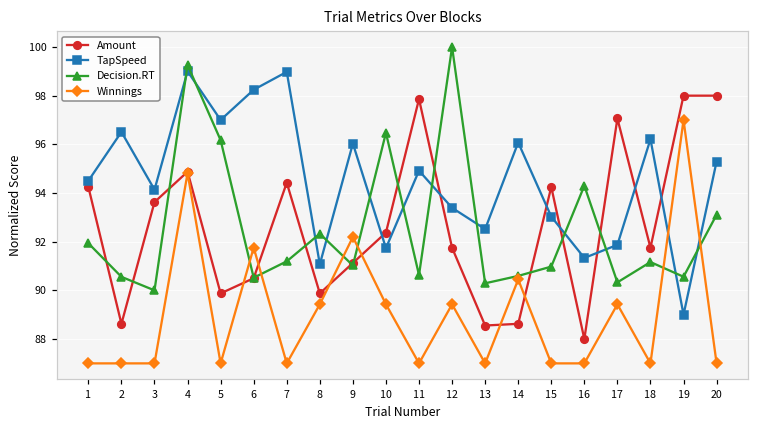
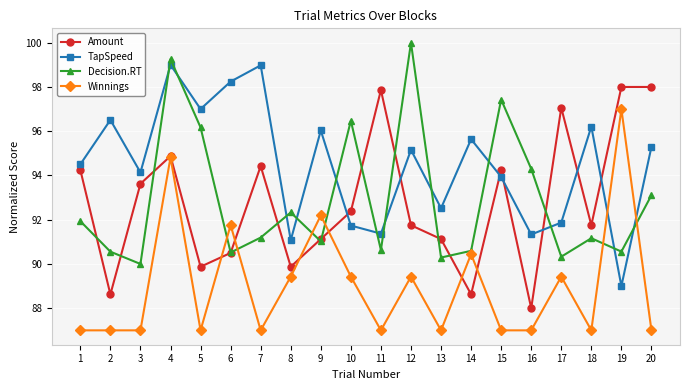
TapSpeed, 11: 94.9 -> 91.4
TapSpeed, 12: 93.4 -> 95.2
Amount, 13: 88.6 -> 91.1
TapSpeed, 14: 96.1 -> 95.6
TapSpeed, 15: 93.0 -> 93.9
Decision.RT, 15: 91.0 -> 97.4
